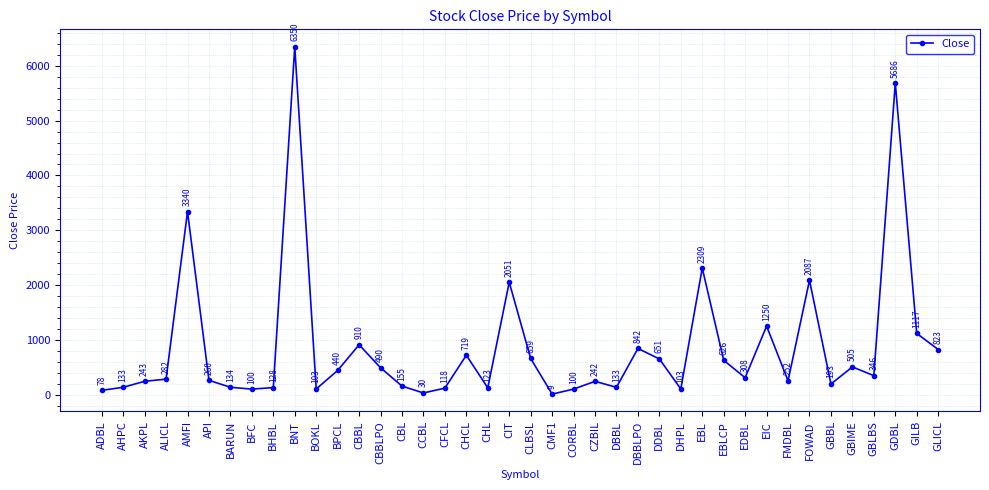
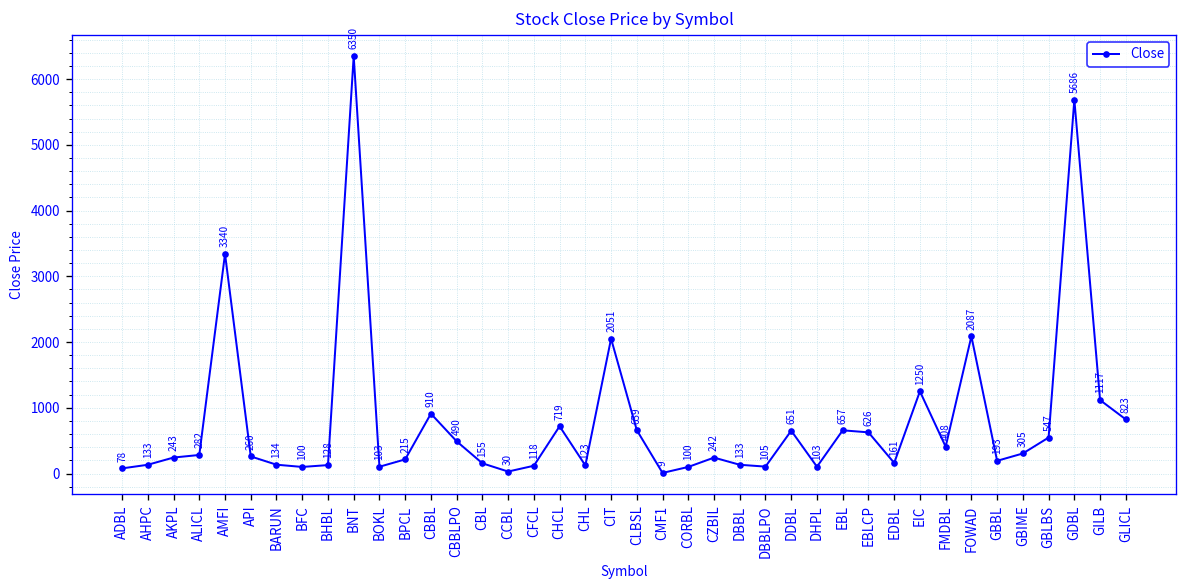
BPCL: 440 -> 215
DBBLPO: 842 -> 105
EBL: 2309 -> 657
EDBL: 308 -> 161
FMDBL: 252 -> 408
GBIME: 505 -> 305
GBLBS: 346 -> 547
